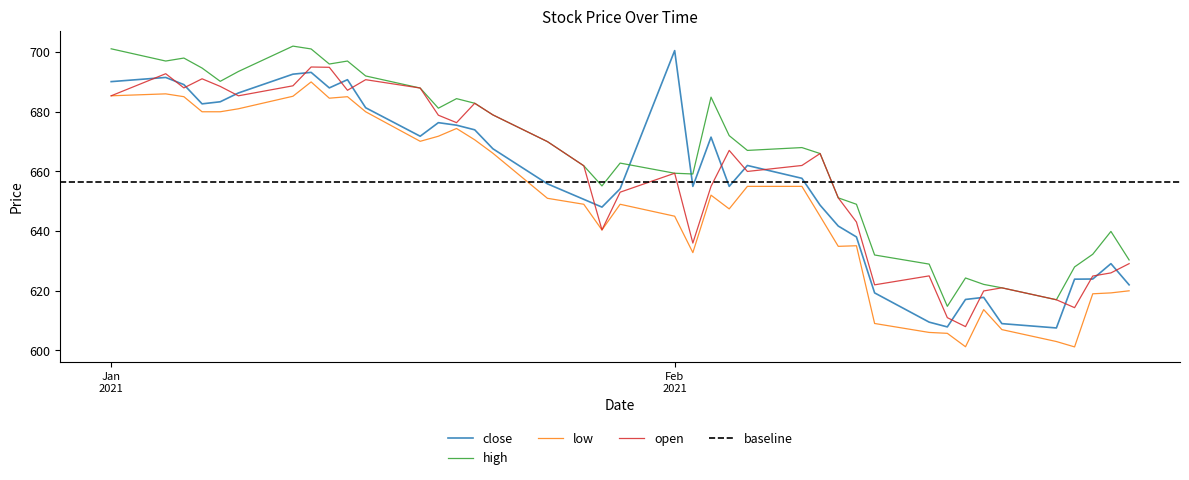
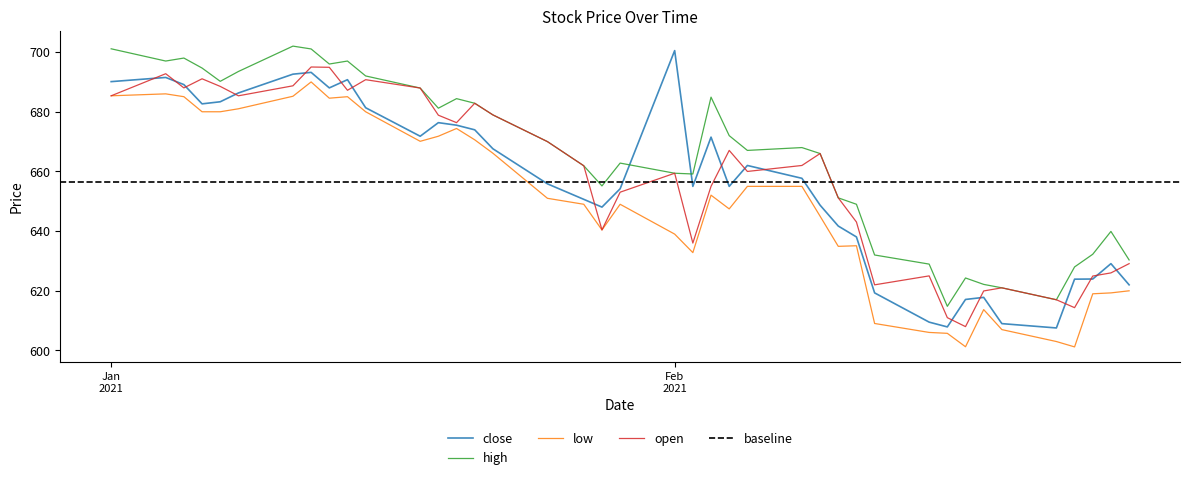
low, Feb 2021: 645 -> 639
